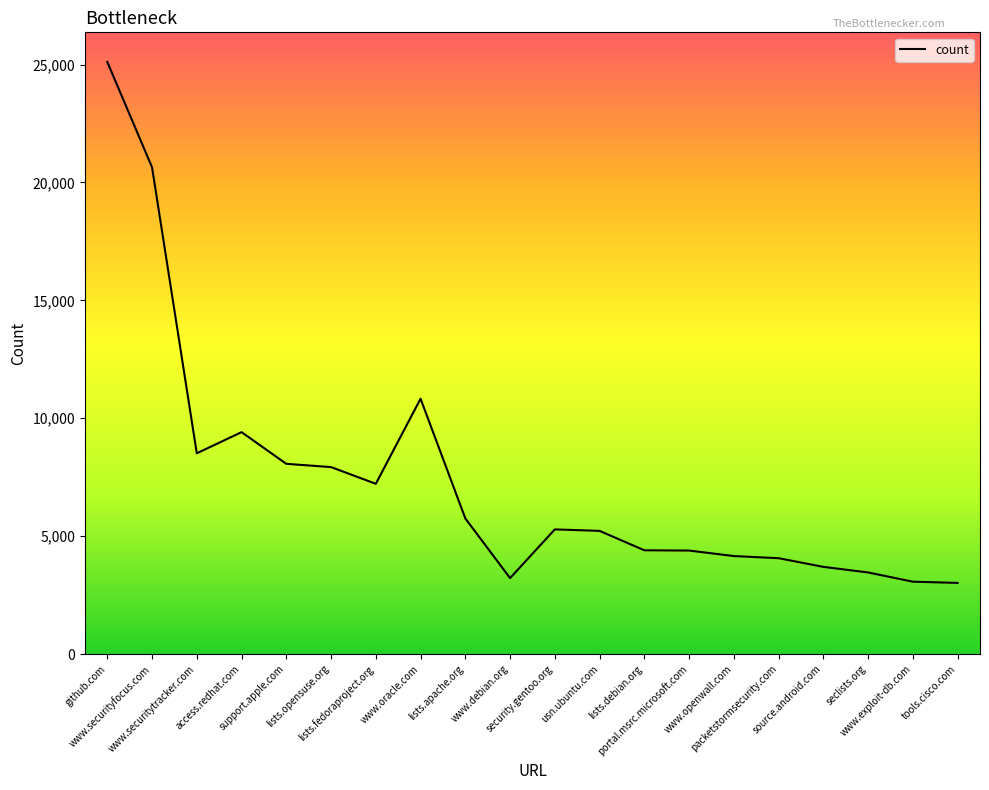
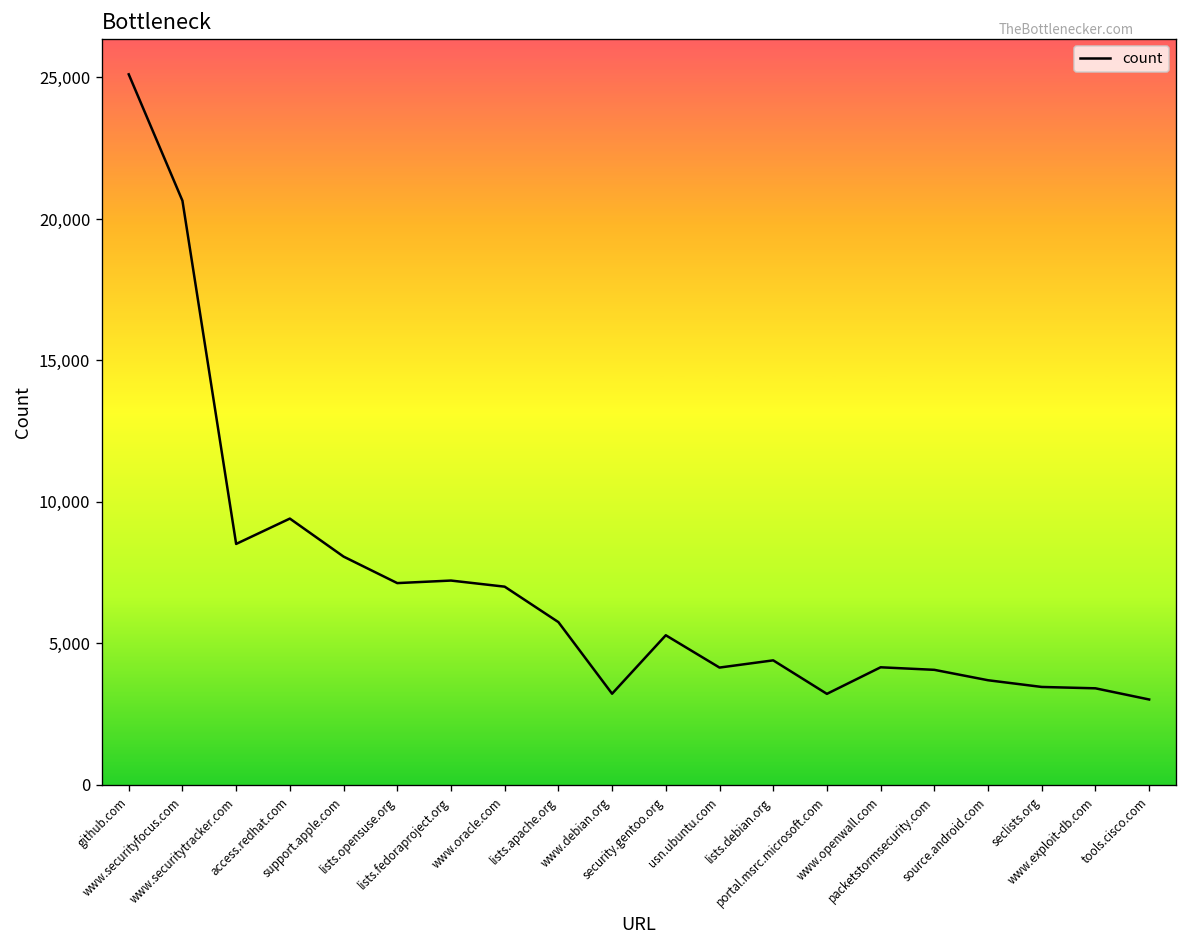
lists.opensuse.org: 7,900 -> 7,100
www.oracle.com: 10,800 -> 7,000
usn.ubuntu.com: 5,200 -> 4,100
portal.msrc.microsoft.com: 4,400 -> 3,200
www.exploit-db.com: 3,100 -> 3,400
